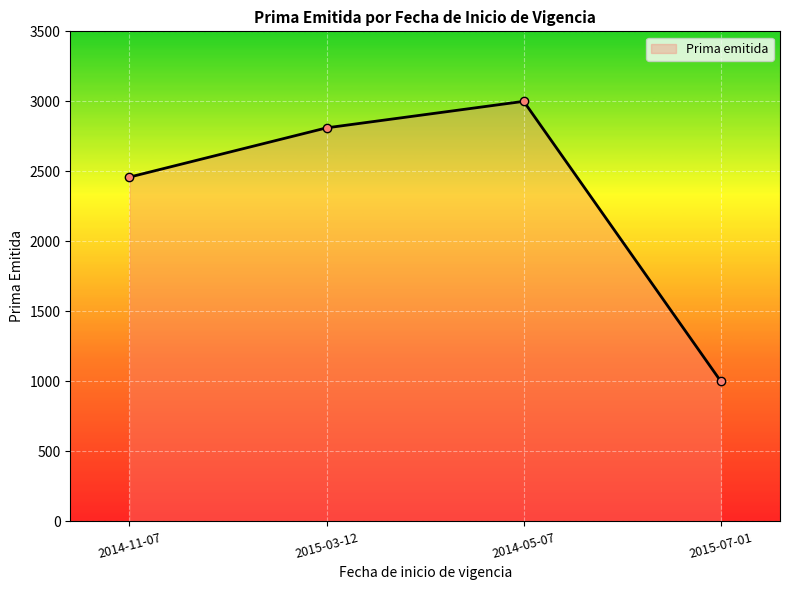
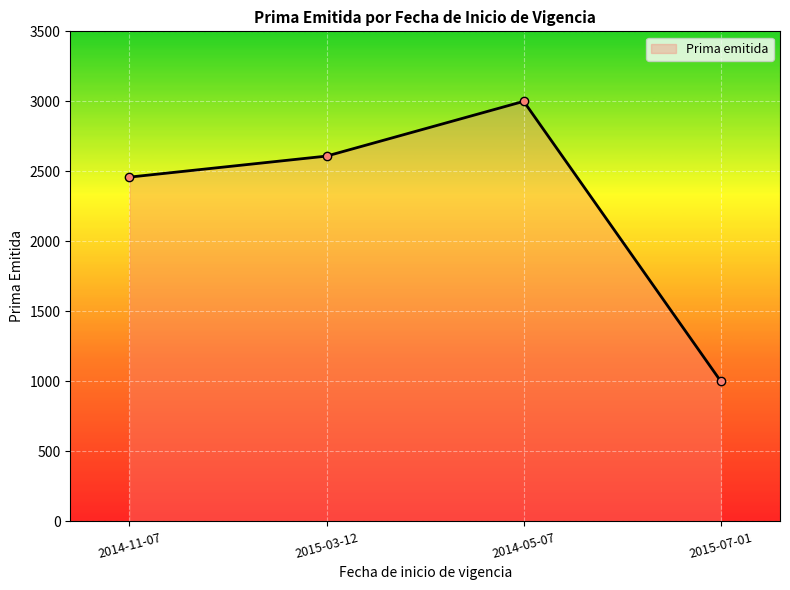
2015-03-12: 2810 -> 2610
